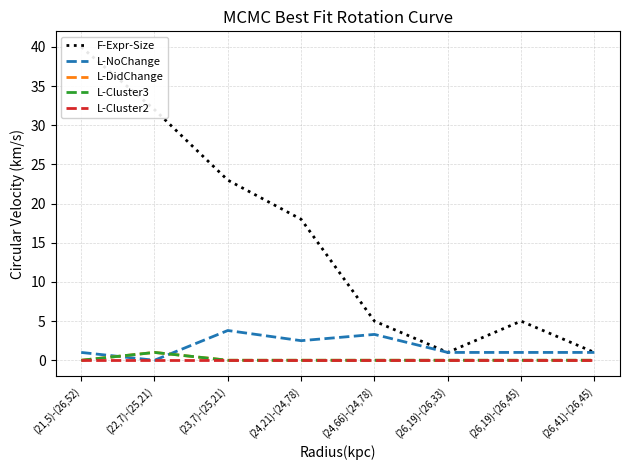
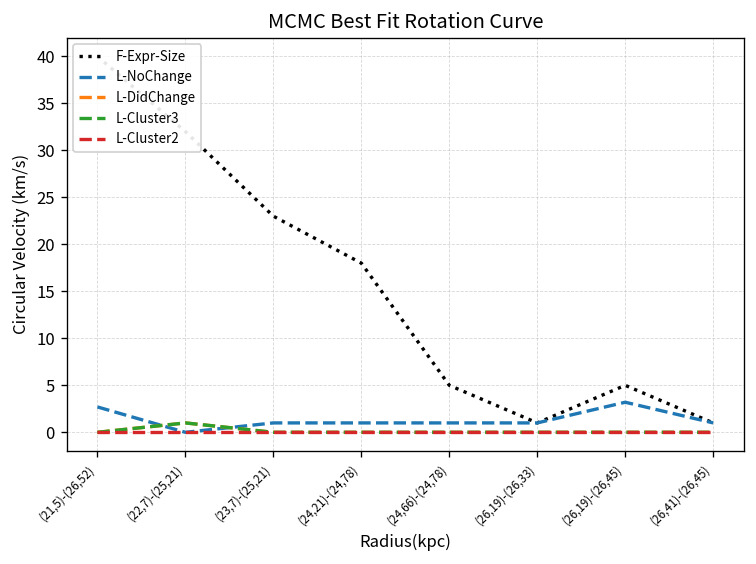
L-NoChange, (21,5)-(26,52): 1 -> 3
L-NoChange, (23,7)-(25,21): 4 -> 1
L-NoChange, (24,21)-(24,78): 3 -> 1
L-NoChange, (24,66)-(24,78): 3 -> 1
L-NoChange, (26,19)-(26,45): 1 -> 3
